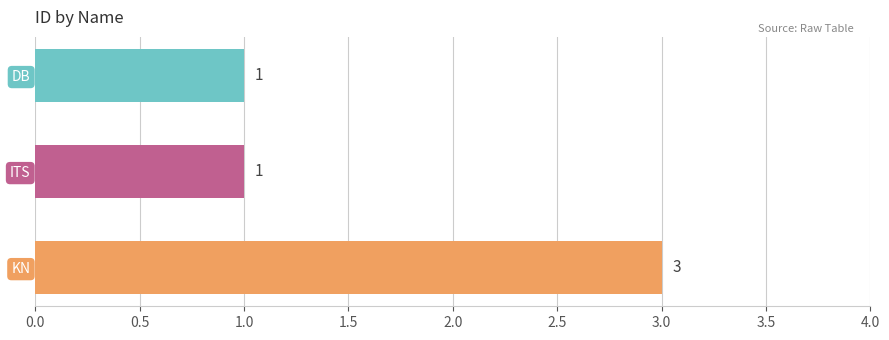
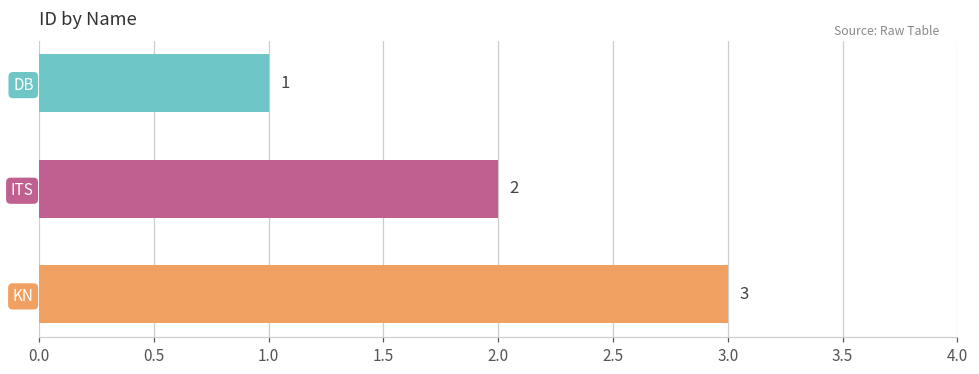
ITS: 1 -> 2
